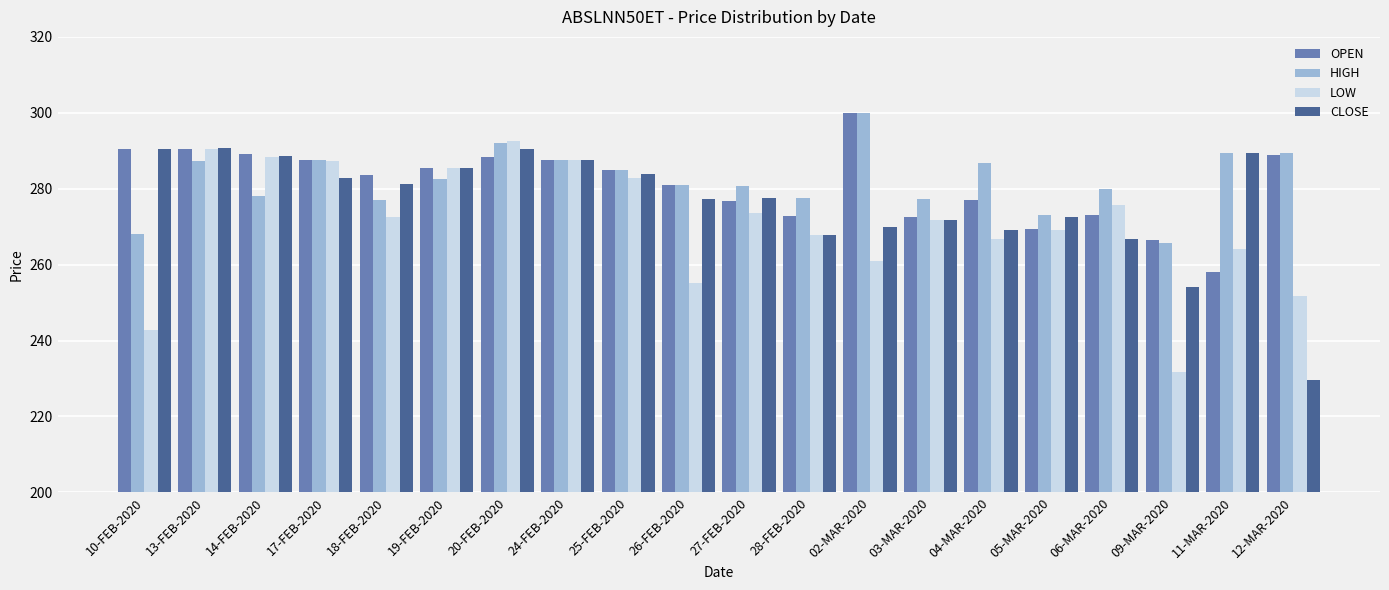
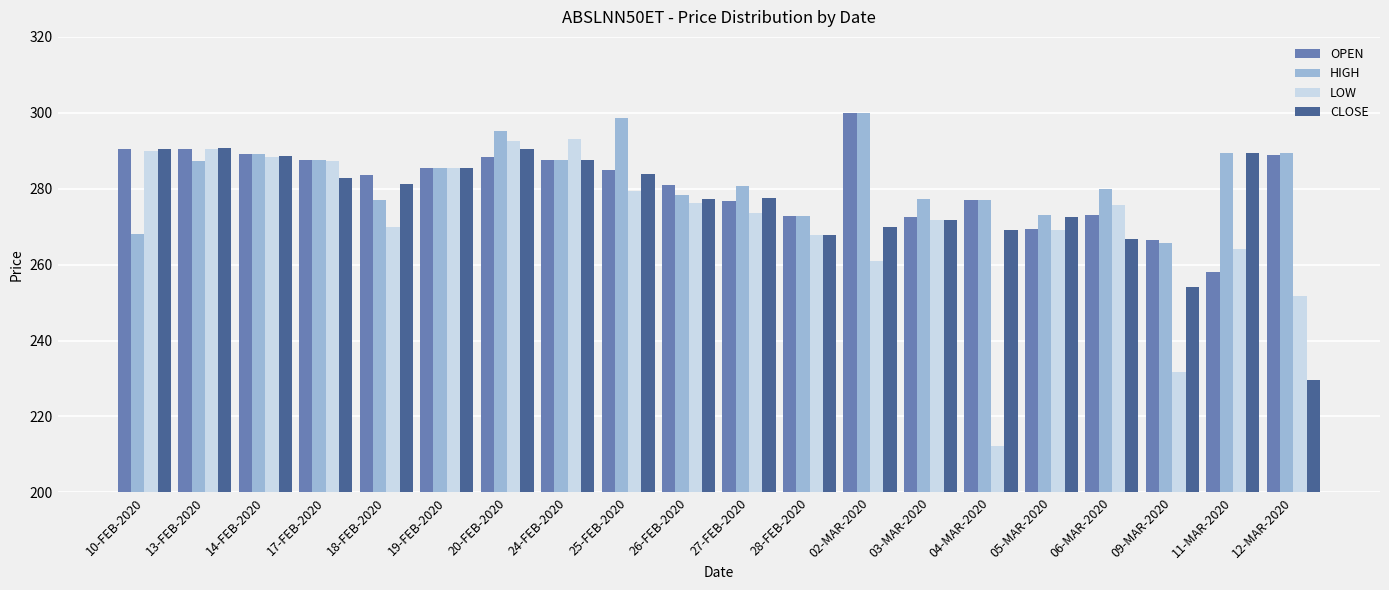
LOW, 10-FEB-2020: 243 -> 290
HIGH, 14-FEB-2020: 278 -> 289
LOW, 18-FEB-2020: 273 -> 270
HIGH, 19-FEB-2020: 283 -> 285
HIGH, 20-FEB-2020: 292 -> 295
LOW, 24-FEB-2020: 288 -> 293
HIGH, 25-FEB-2020: 285 -> 299
LOW, 25-FEB-2020: 283 -> 279
HIGH, 26-FEB-2020: 281 -> 278
LOW, 26-FEB-2020: 255 -> 276
HIGH, 28-FEB-2020: 277 -> 273
HIGH, 04-MAR-2020: 287 -> 277
LOW, 04-MAR-2020: 267 -> 212
